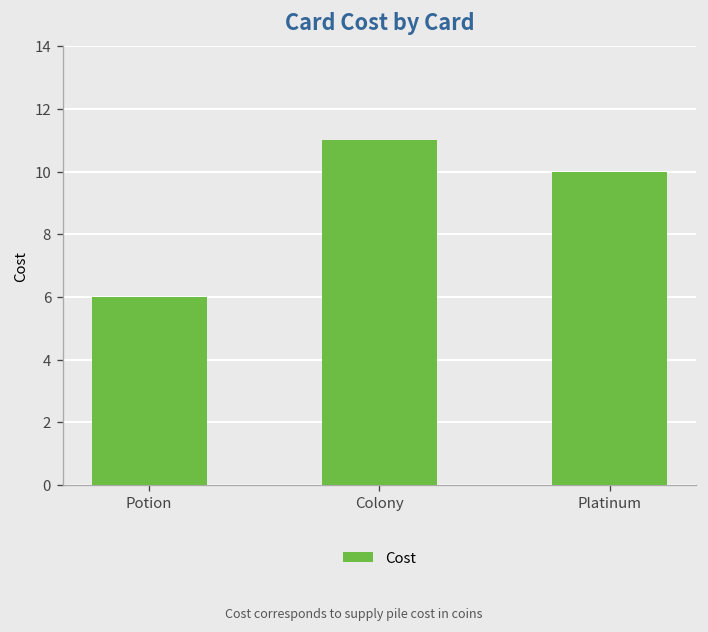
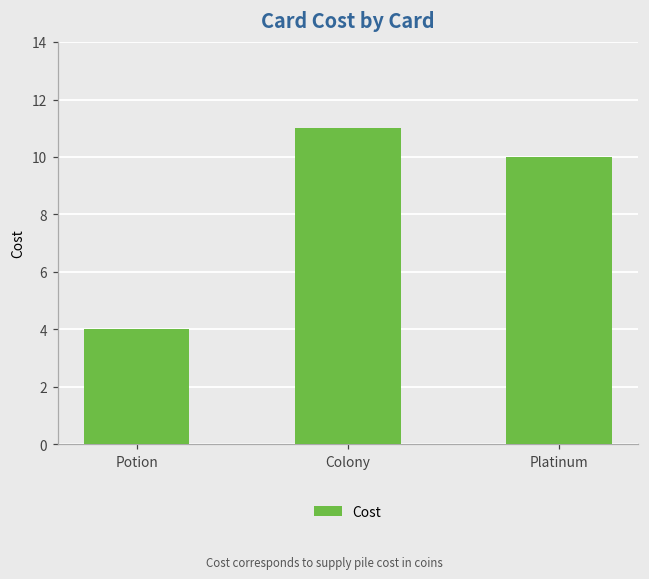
Potion: 6 -> 4
